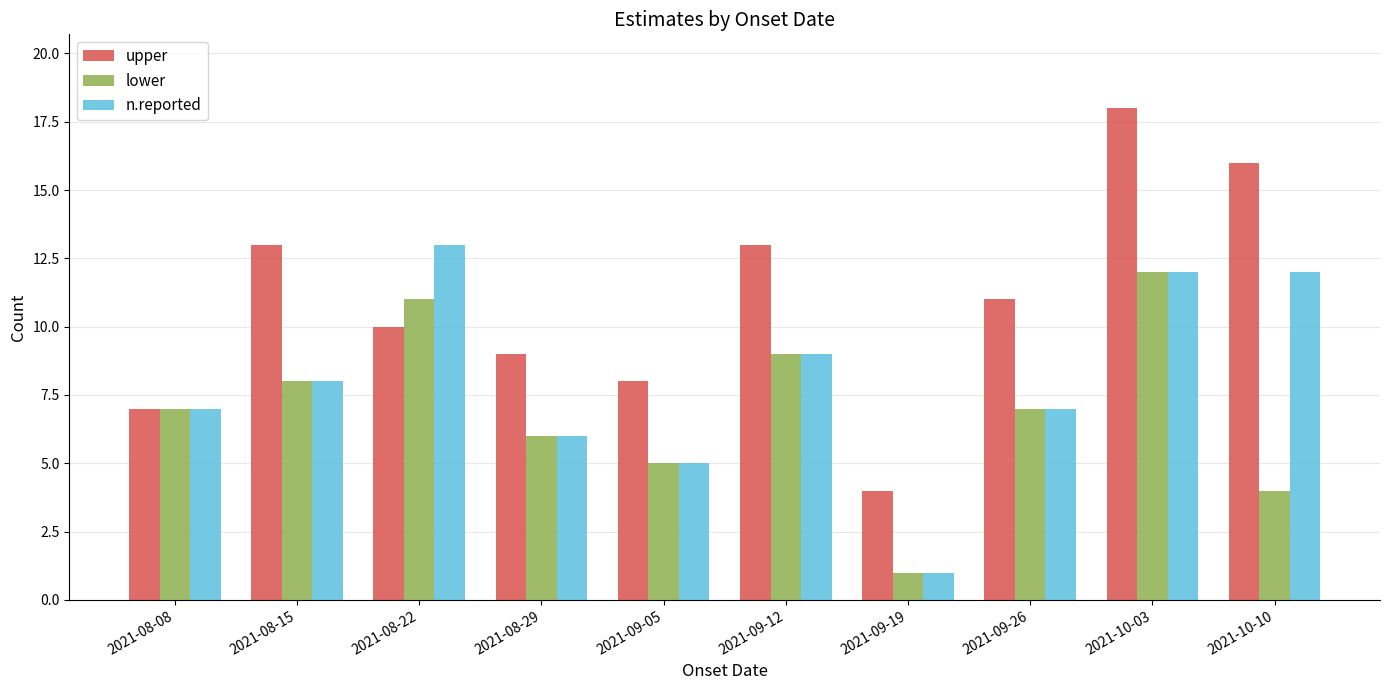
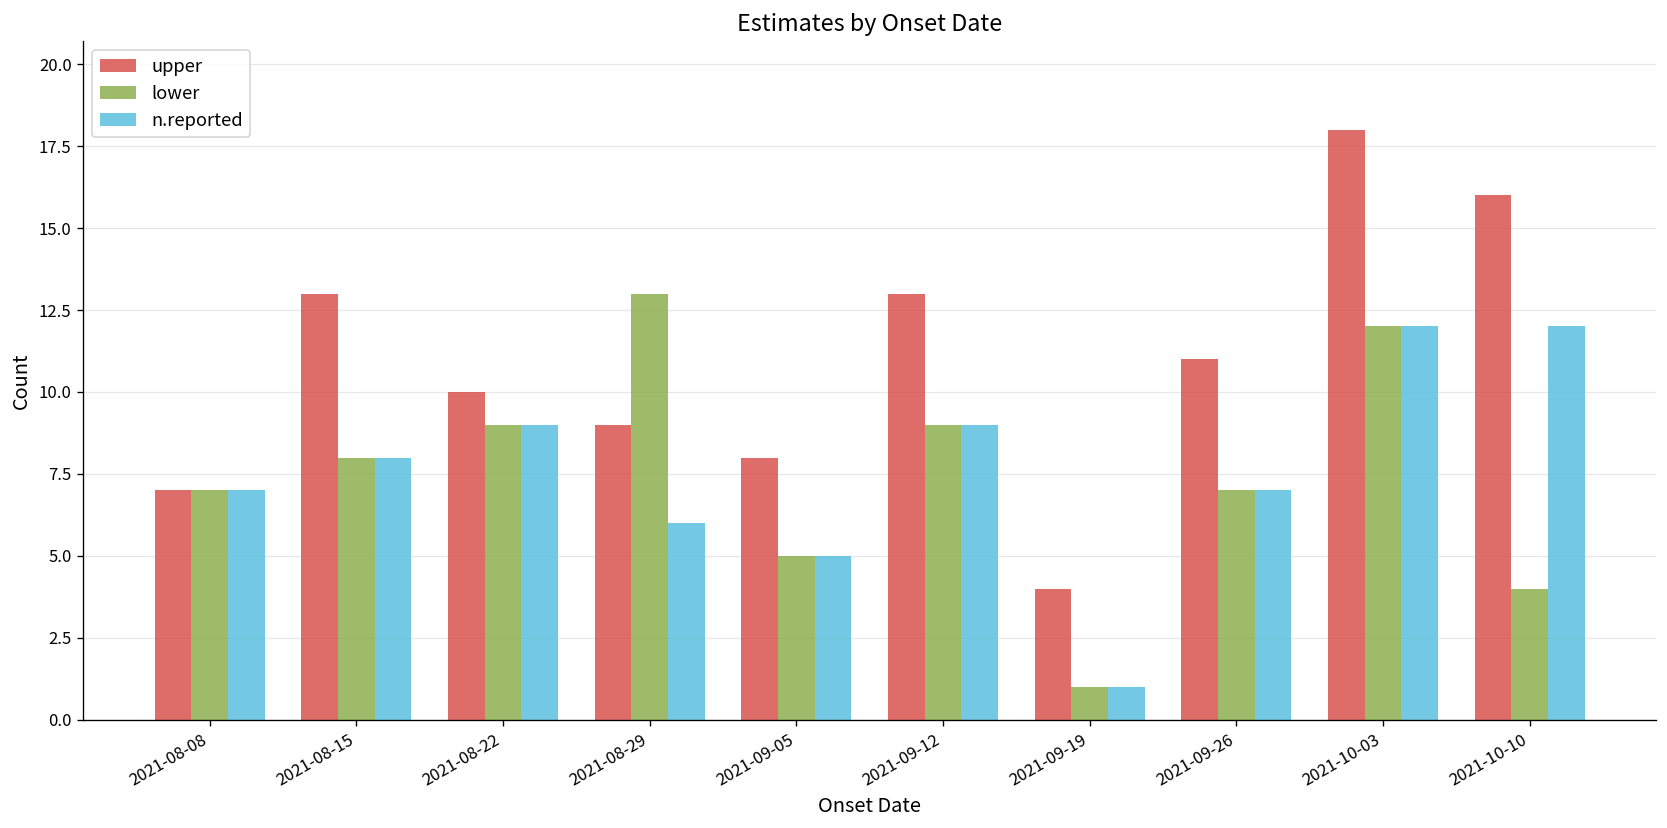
lower, 2021-08-22: 11 -> 9
n.reported, 2021-08-22: 13 -> 9
lower, 2021-08-29: 6 -> 13
